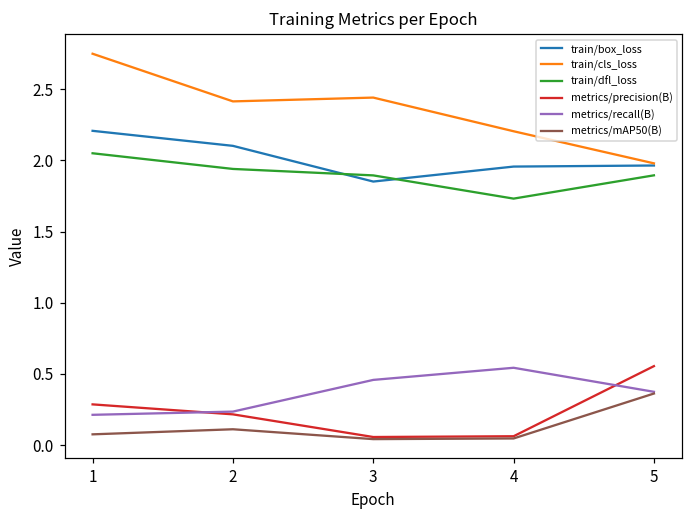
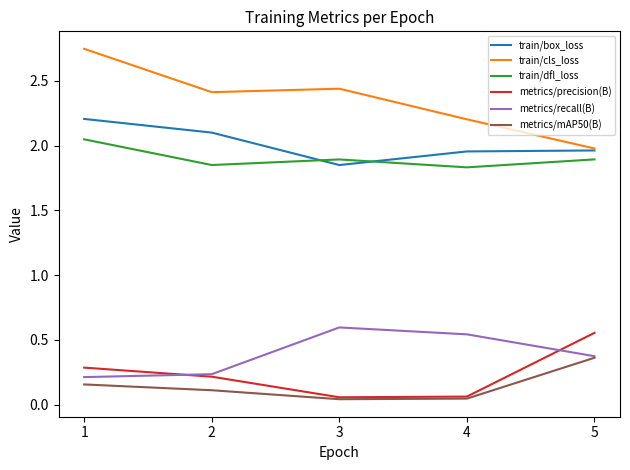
metrics/mAP50(B), 1: 0.08 -> 0.16
train/dfl_loss, 2: 1.94 -> 1.85
metrics/recall(B), 3: 0.46 -> 0.60
train/dfl_loss, 4: 1.73 -> 1.83
